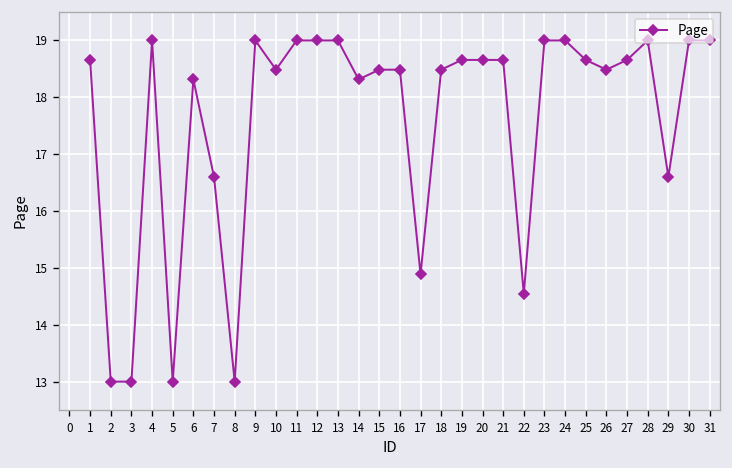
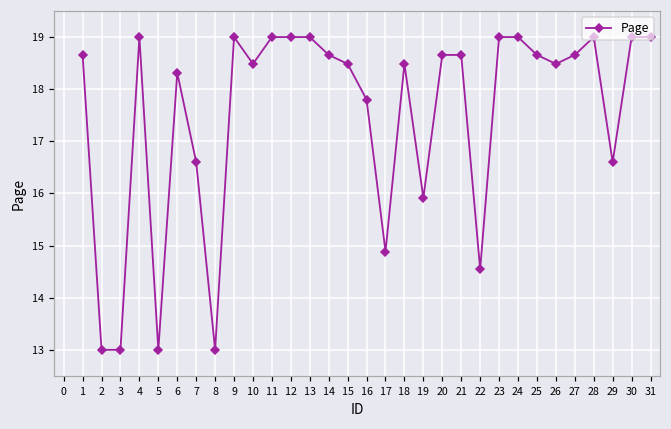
14: 18.3 -> 18.7
16: 18.5 -> 17.8
19: 18.7 -> 15.9
